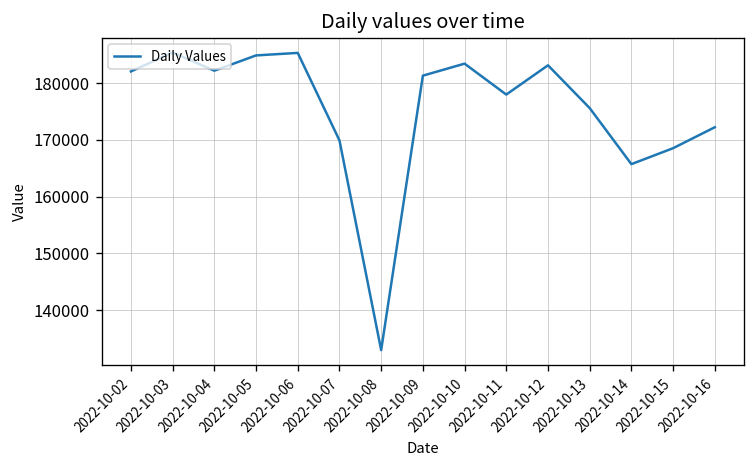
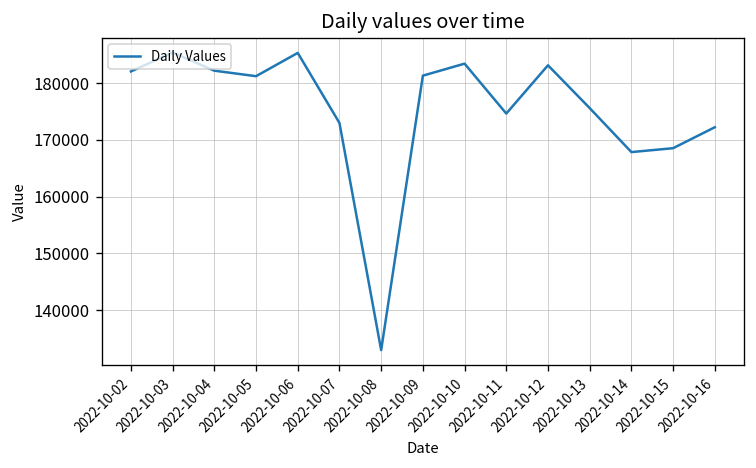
2022-10-05: 185000 -> 181000
2022-10-07: 170000 -> 173000
2022-10-11: 178000 -> 175000
2022-10-14: 166000 -> 168000
